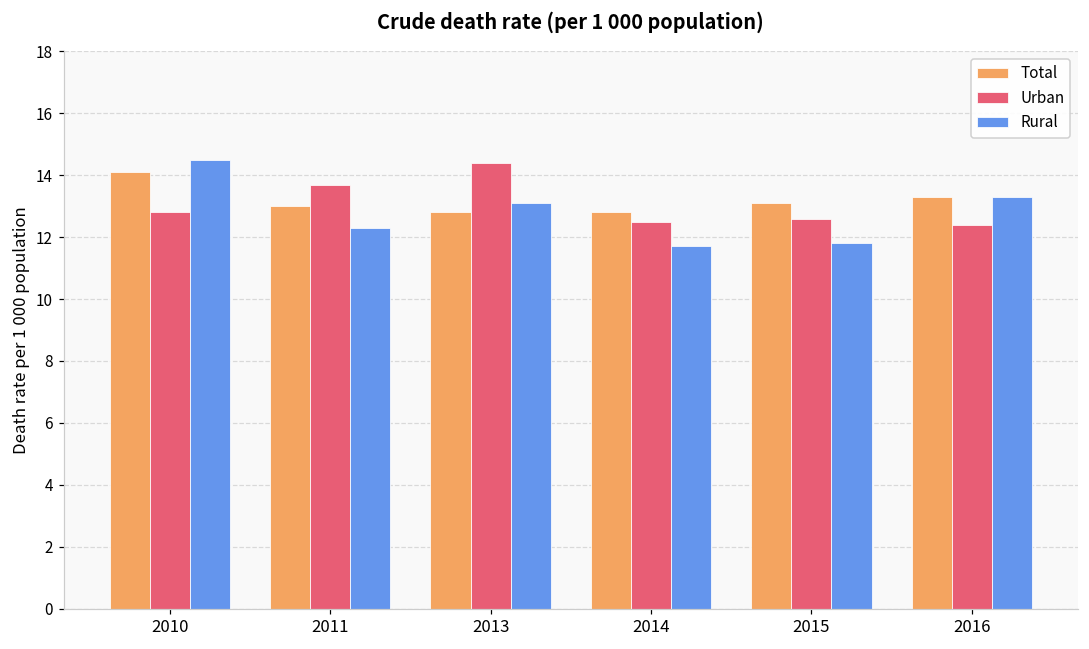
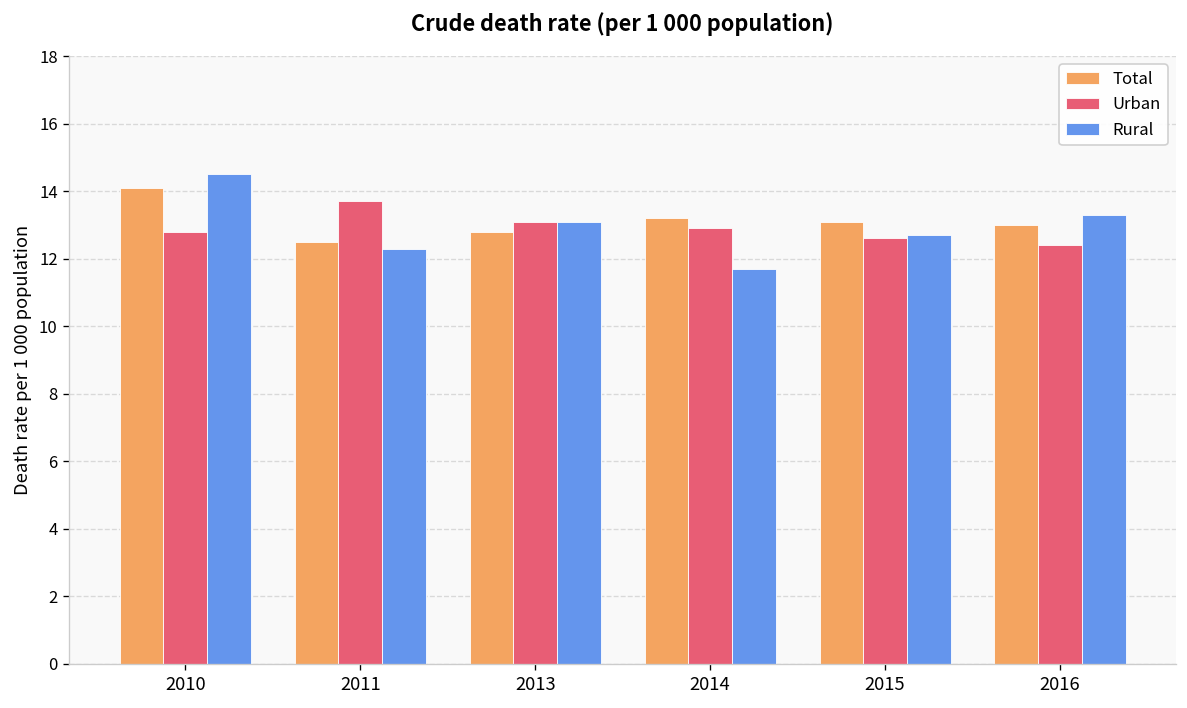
Total, 2011: 13.0 -> 12.5
Urban, 2013: 14.4 -> 13.1
Total, 2014: 12.8 -> 13.2
Urban, 2014: 12.5 -> 12.9
Rural, 2015: 11.8 -> 12.7
Total, 2016: 13.3 -> 13.0
